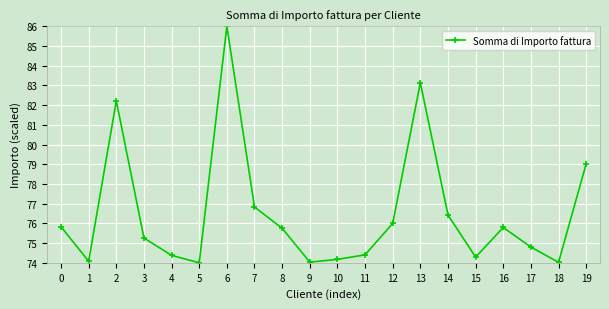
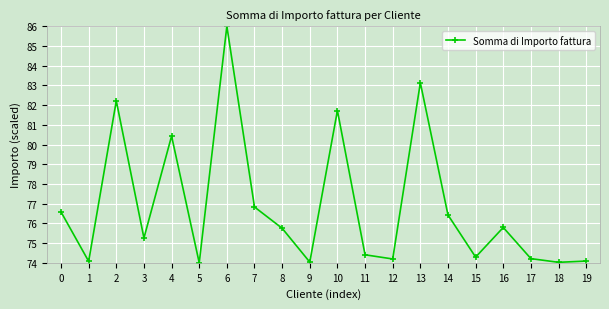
0: 75.8 -> 76.6
4: 74.4 -> 80.4
10: 74.2 -> 81.7
12: 76.0 -> 74.2
17: 74.8 -> 74.2
19: 79.0 -> 74.1
